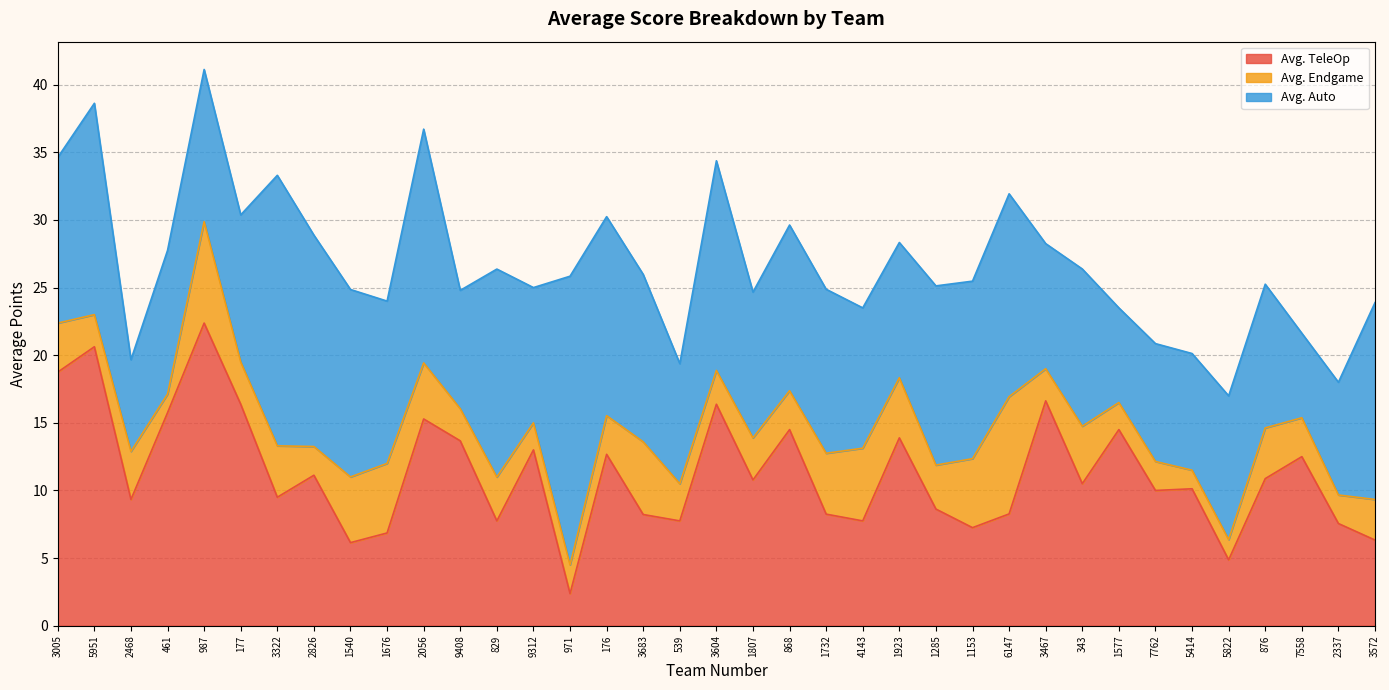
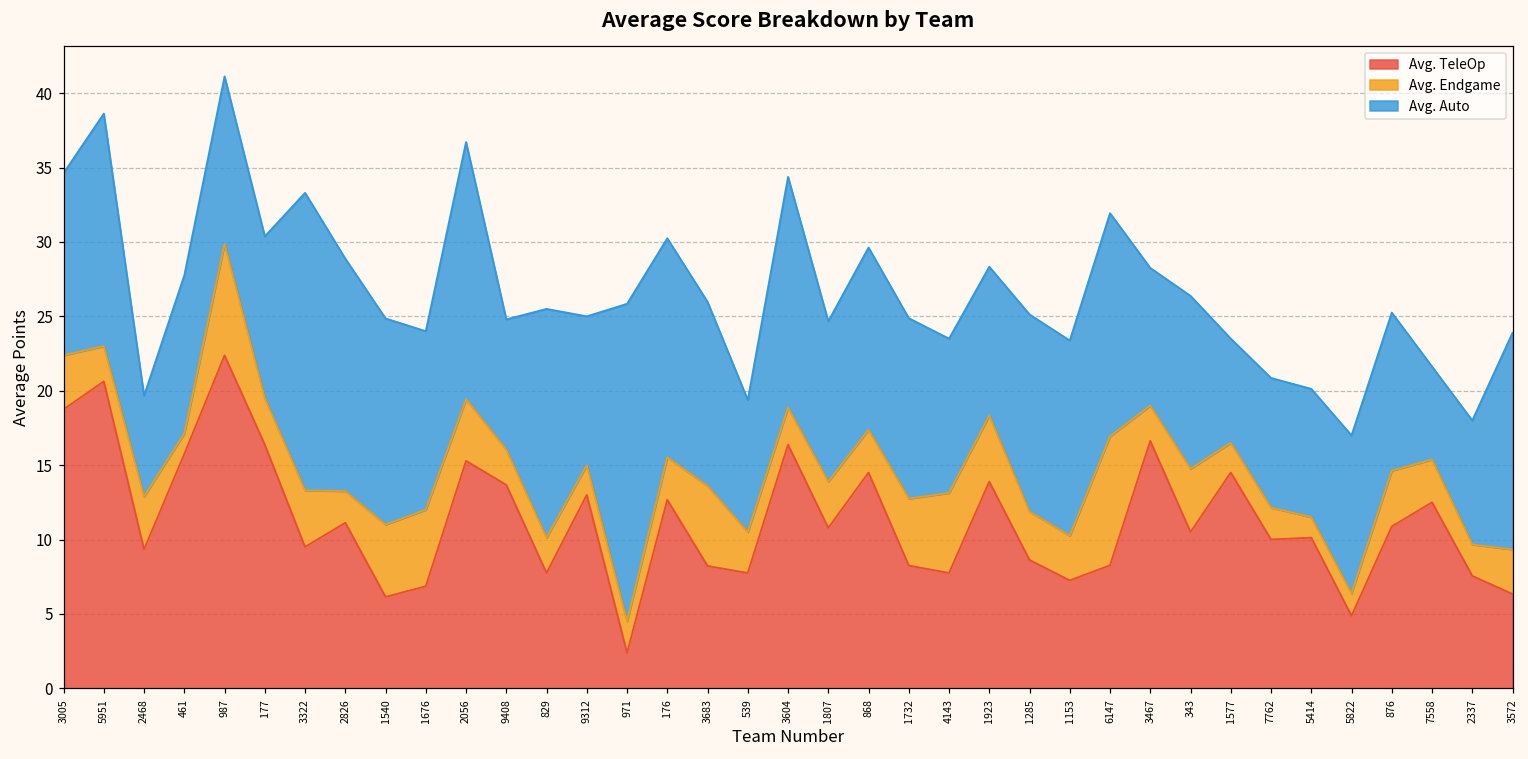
Avg. Endgame, 829: 3.2 -> 2.4
Avg. Endgame, 1153: 5.1 -> 3.0
